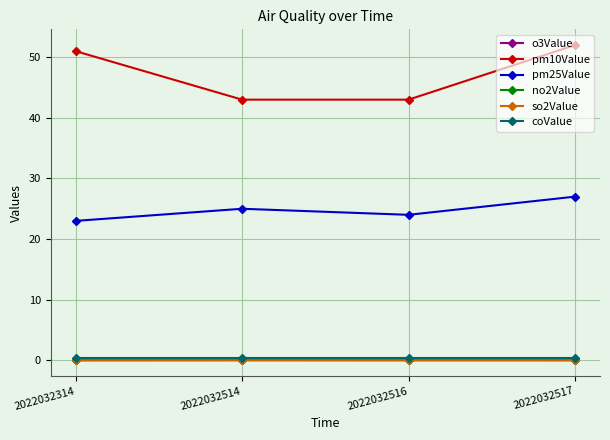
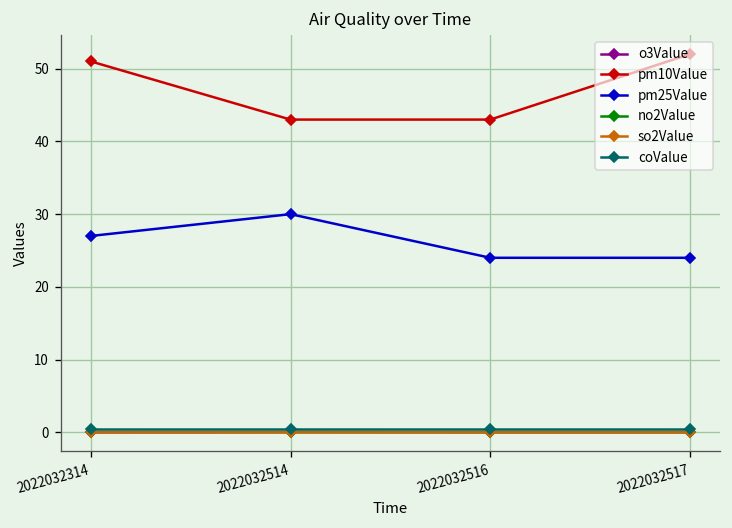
pm25Value, 2022032314: 23 -> 27
pm25Value, 2022032514: 25 -> 30
pm25Value, 2022032517: 27 -> 24
